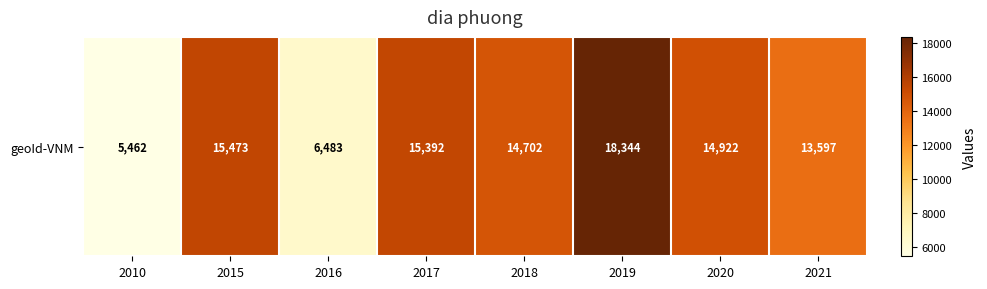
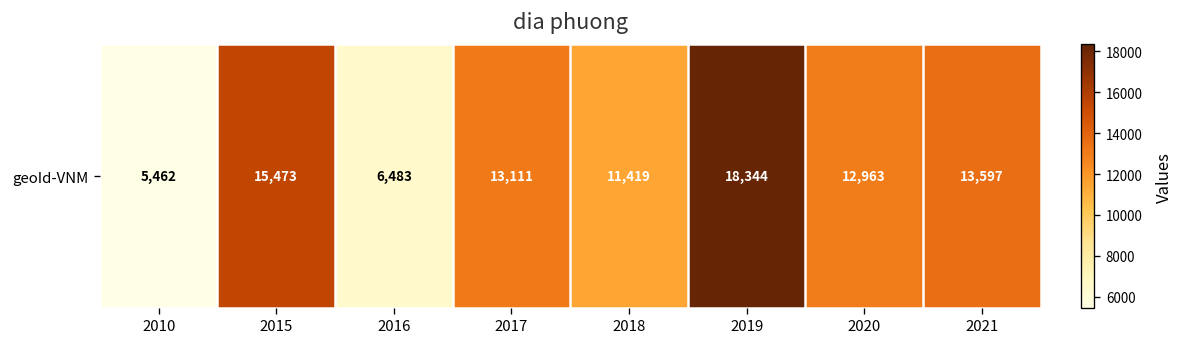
geoId-VNM, 2017: 15,392 -> 13,111
geoId-VNM, 2018: 14,702 -> 11,419
geoId-VNM, 2020: 14,922 -> 12,963
